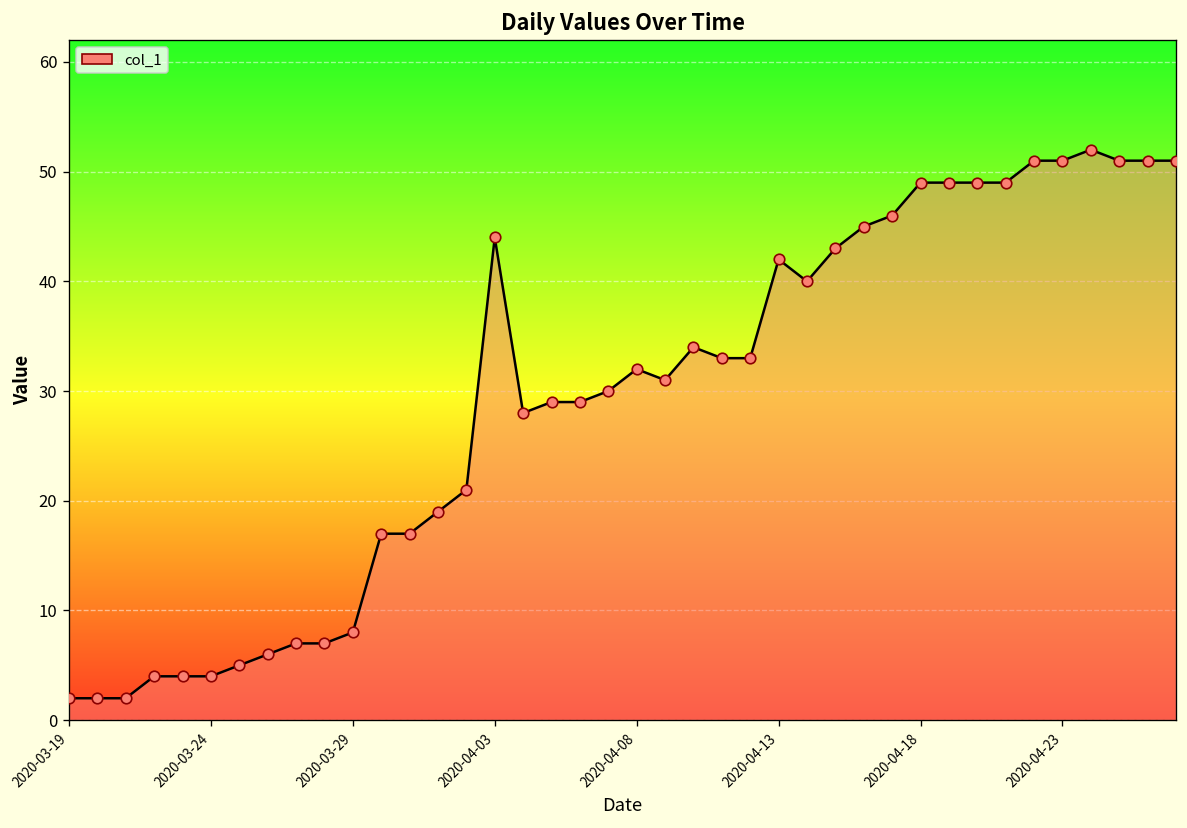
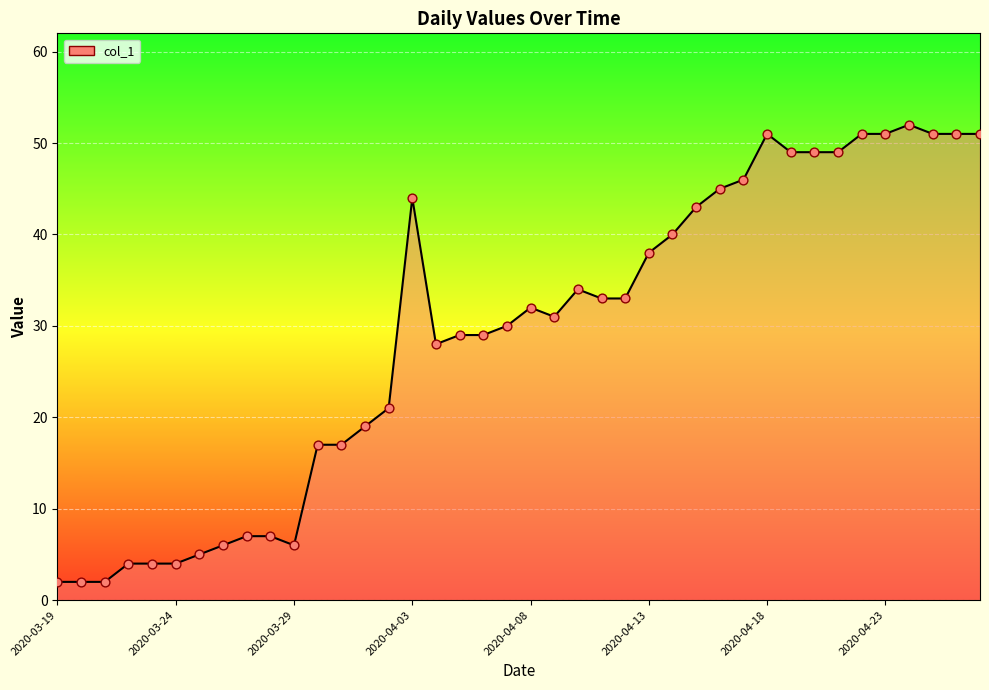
2020-03-29: 8 -> 6
2020-04-13: 42 -> 38
2020-04-18: 49 -> 51
